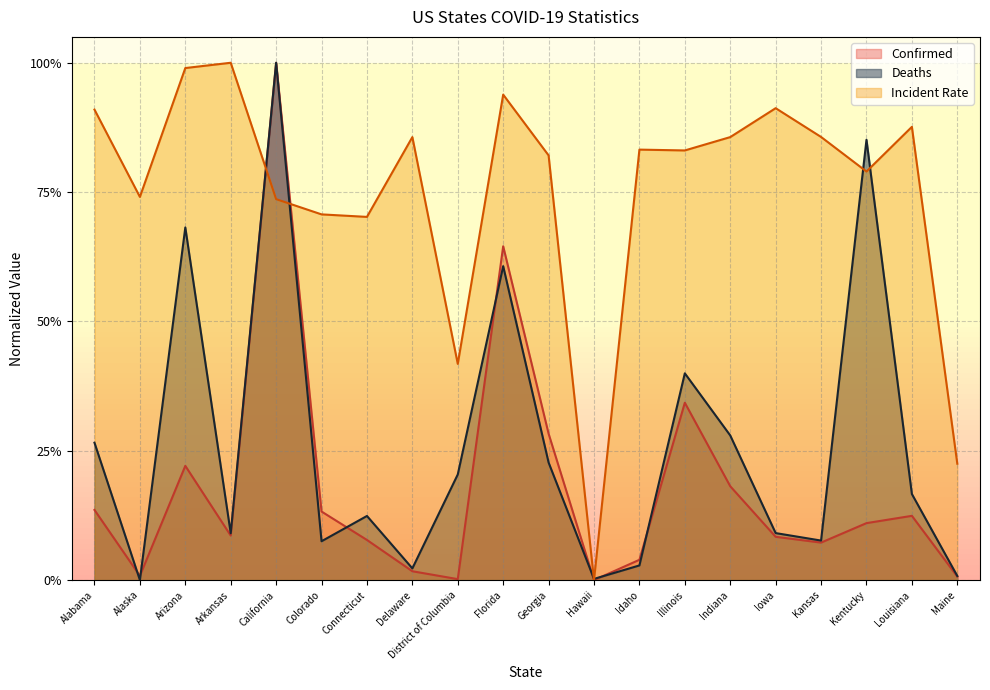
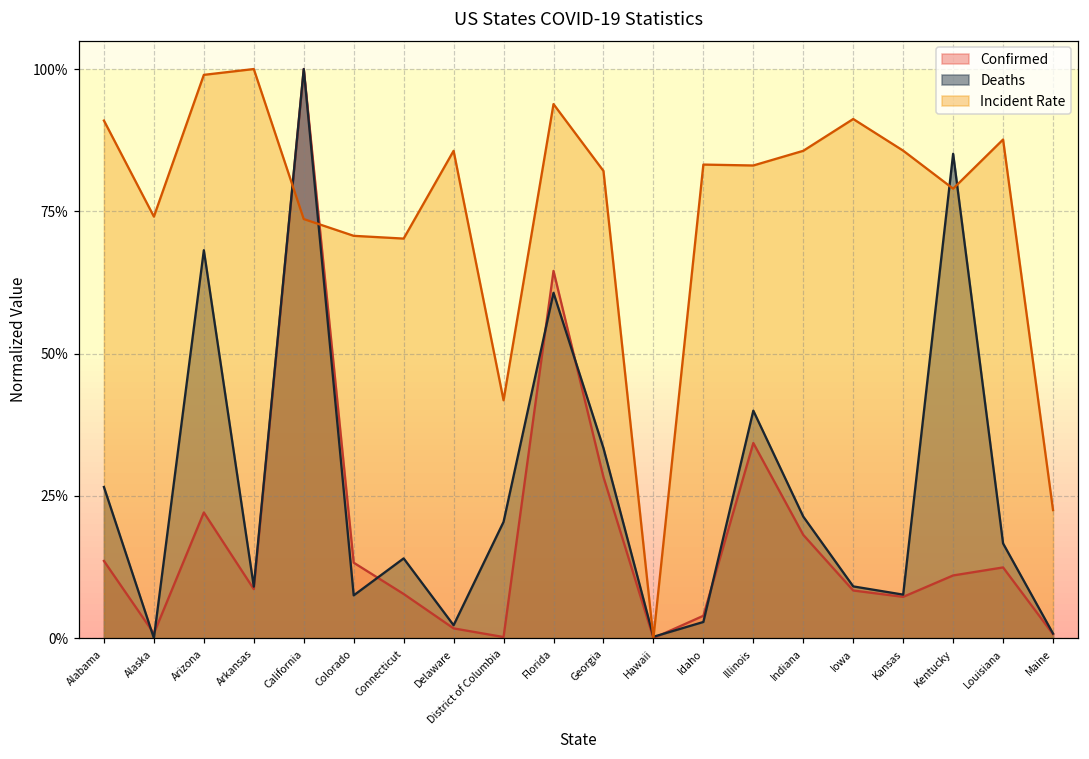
Deaths, Connecticut: 12% -> 14%
Deaths, Georgia: 23% -> 33%
Deaths, Indiana: 28% -> 21%
